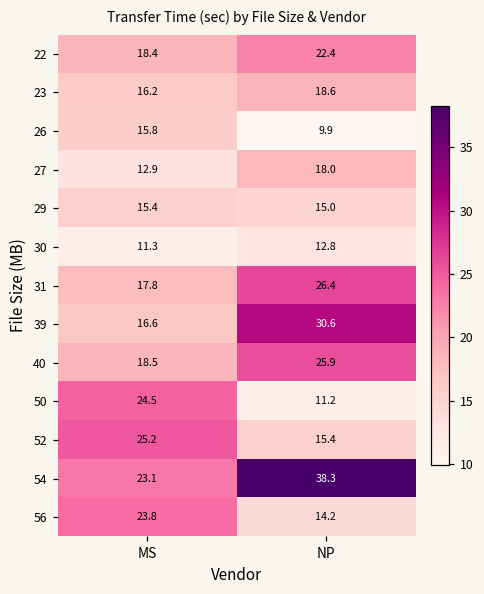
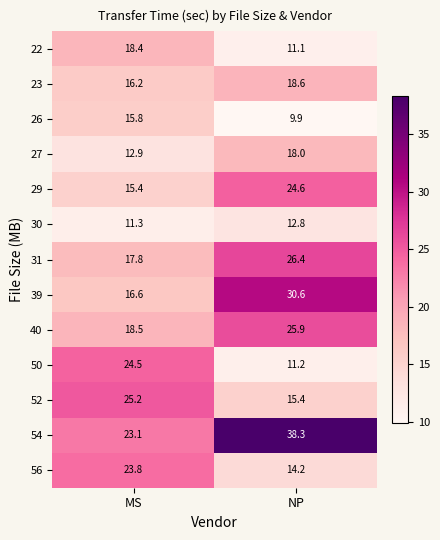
22, NP: 22.4 -> 11.1
29, NP: 15.0 -> 24.6
